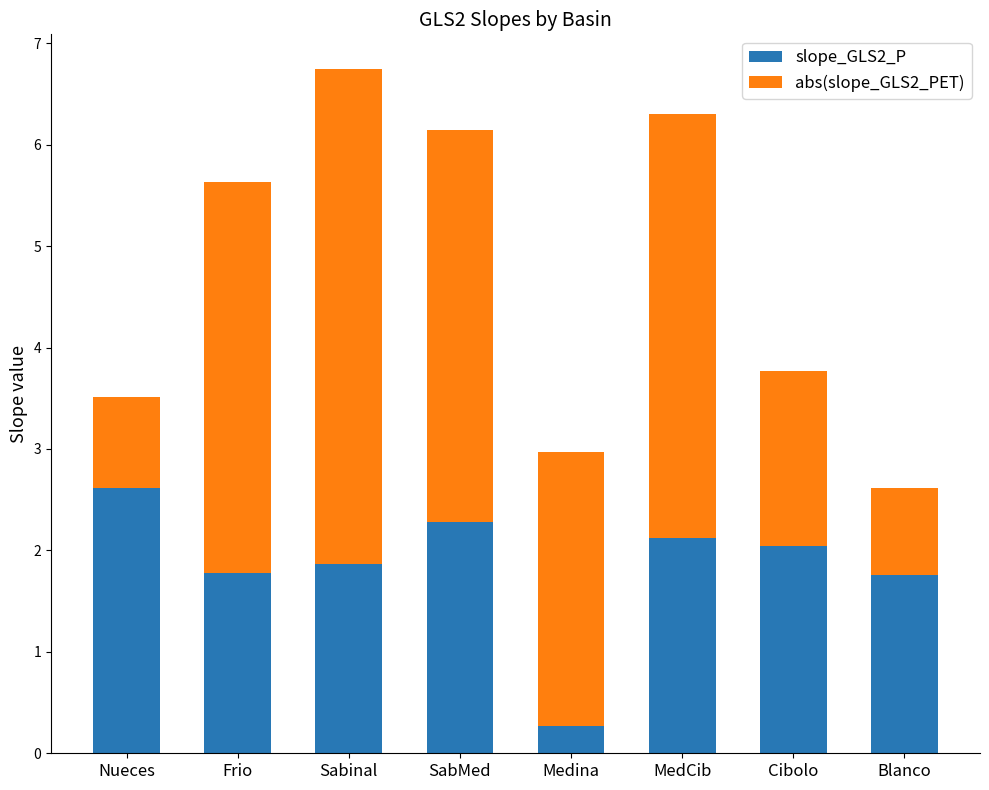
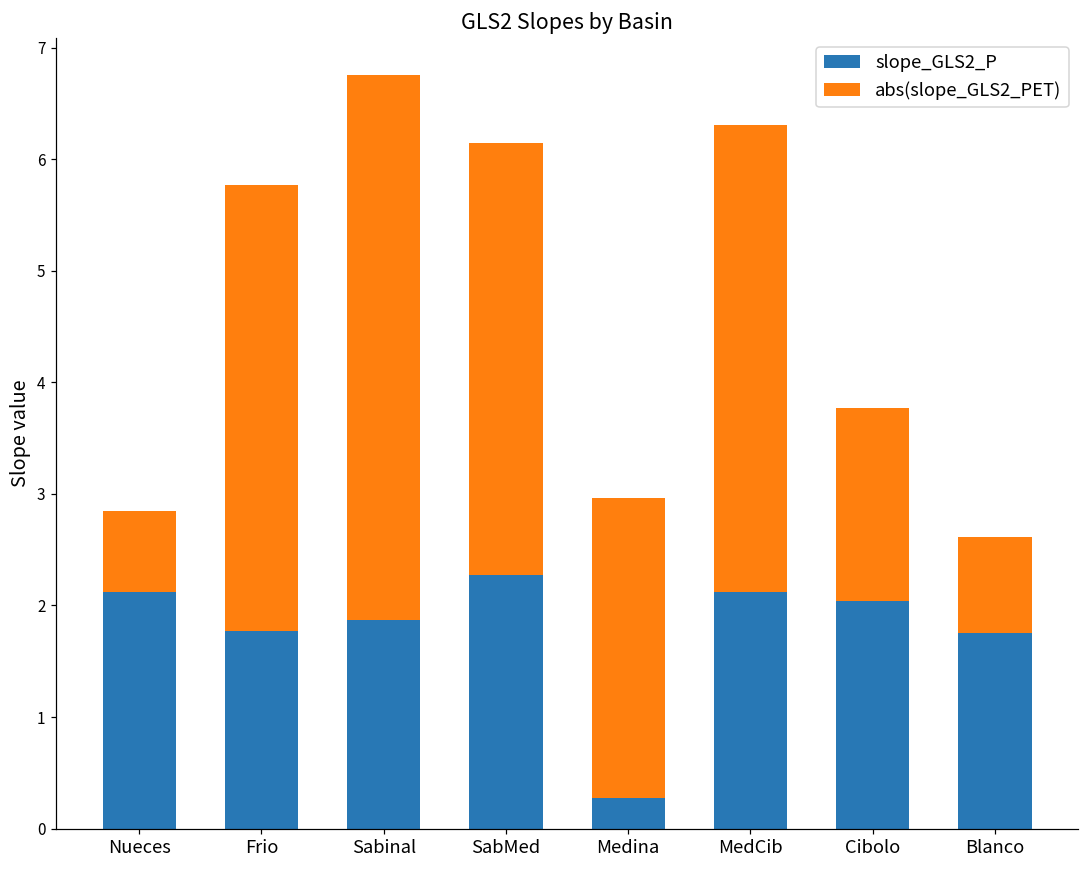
slope_GLS2_P, Nueces: 2.62 -> 2.12
abs(slope_GLS2_PET), Nueces: 0.90 -> 0.72
abs(slope_GLS2_PET), Frio: 3.86 -> 3.99
